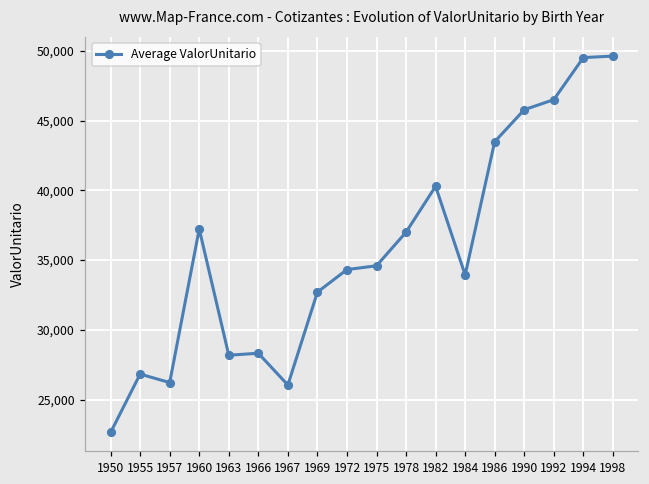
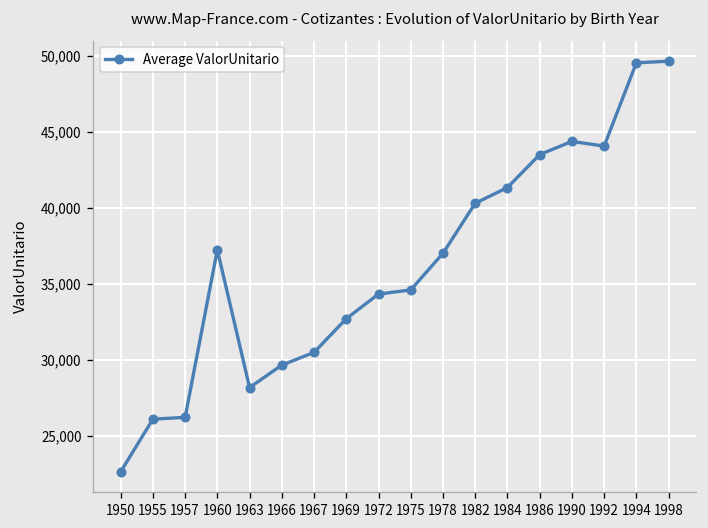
1955: 26,800 -> 26,100
1966: 28,300 -> 29,700
1967: 26,000 -> 30,500
1984: 33,900 -> 41,300
1990: 45,800 -> 44,400
1992: 46,500 -> 44,100
